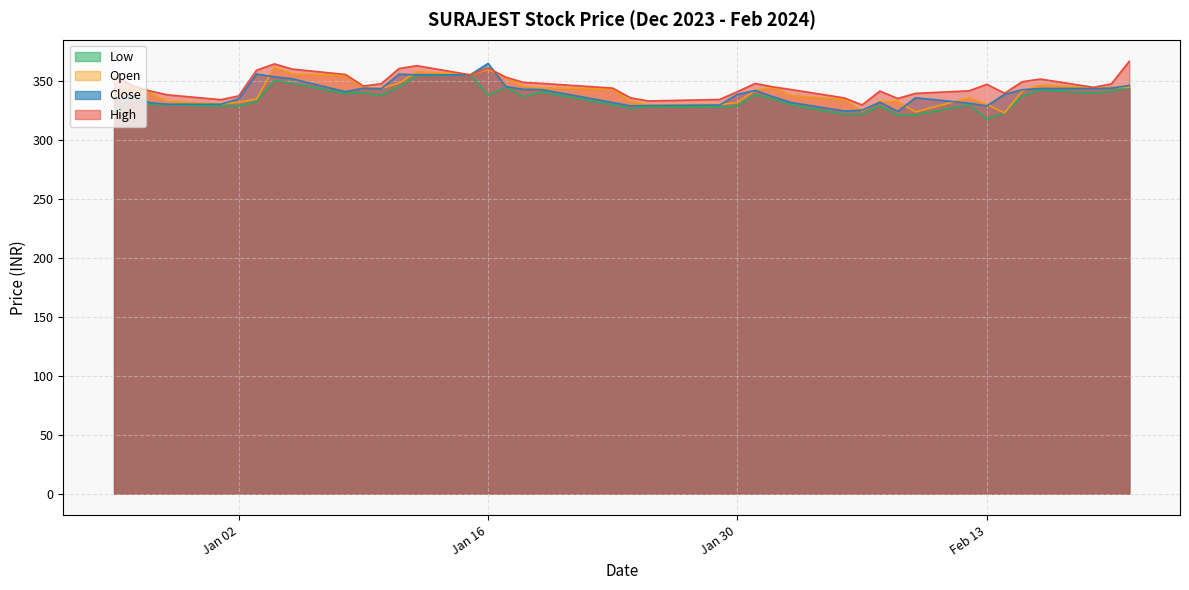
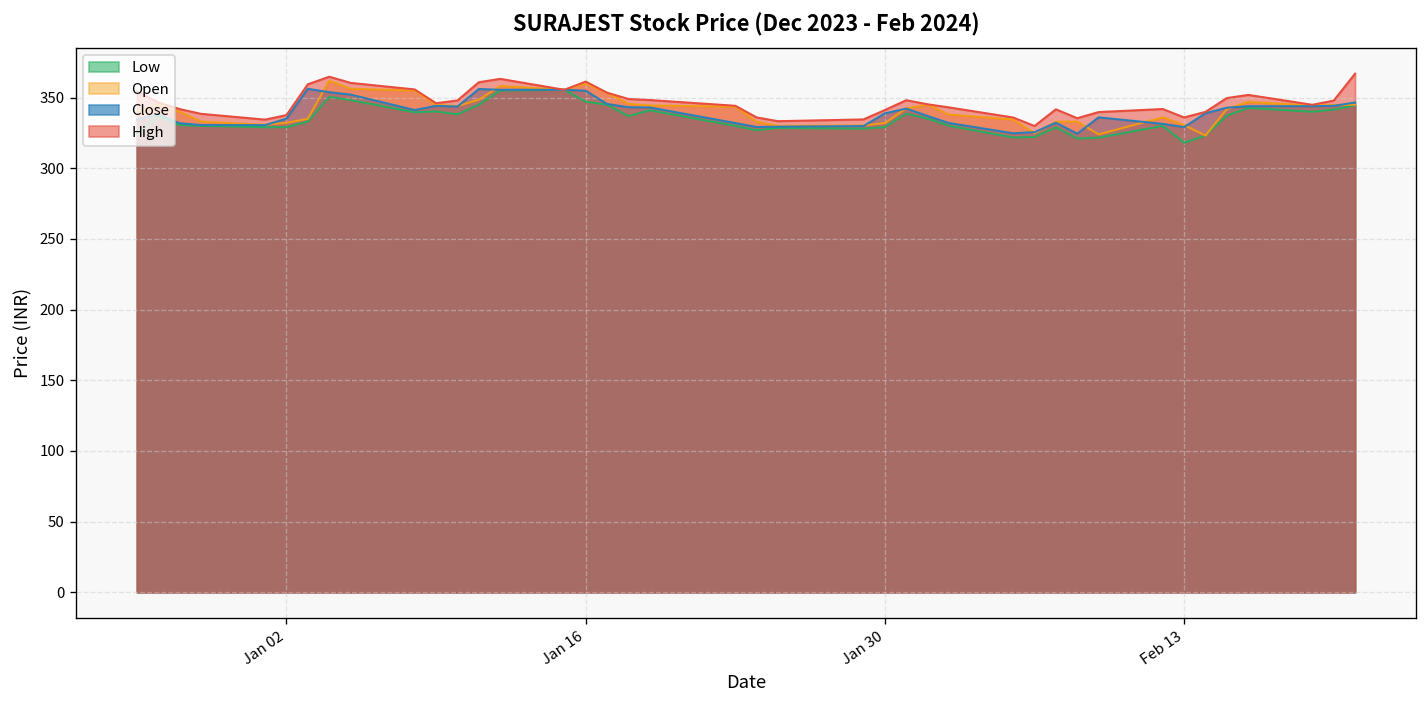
Low, Jan 16: 338 -> 347
Close, Jan 16: 365 -> 355
High, Feb 13: 348 -> 336
